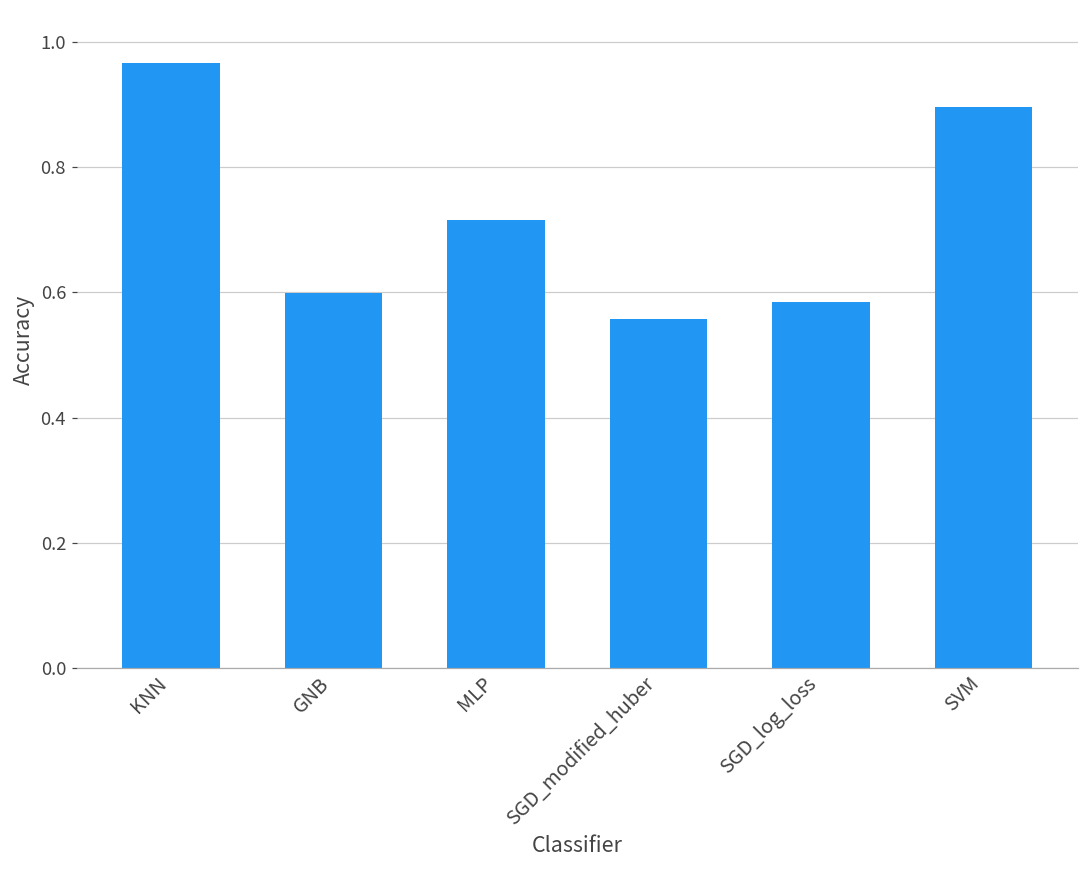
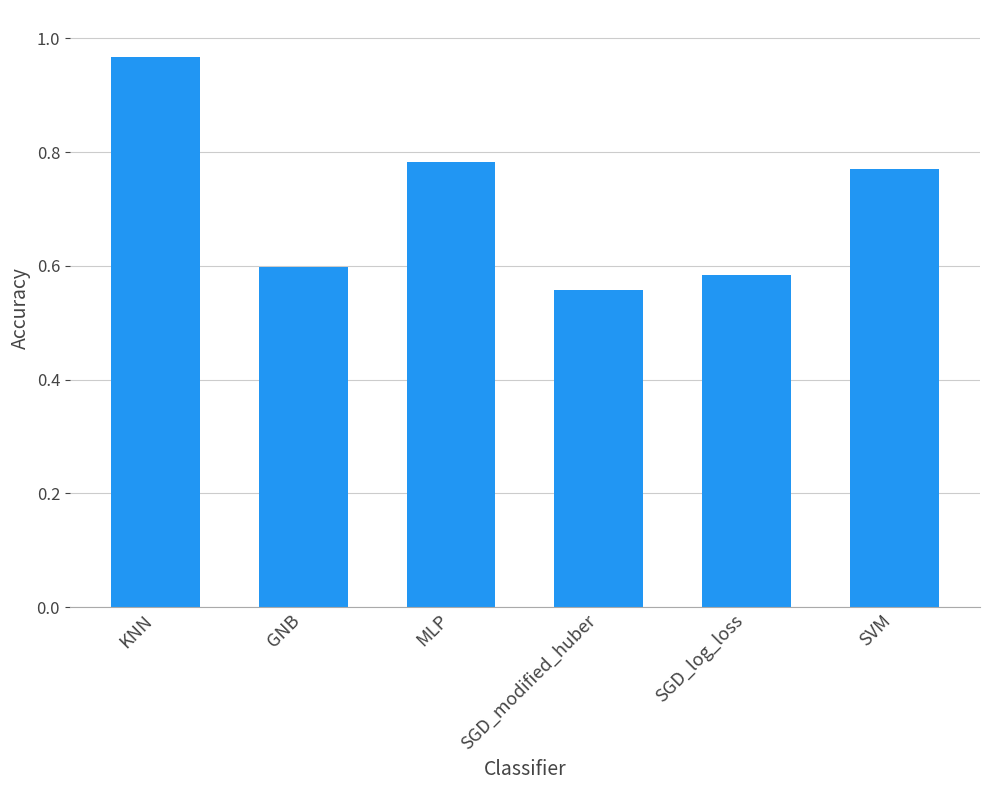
MLP: 0.72 -> 0.78
SVM: 0.90 -> 0.77
